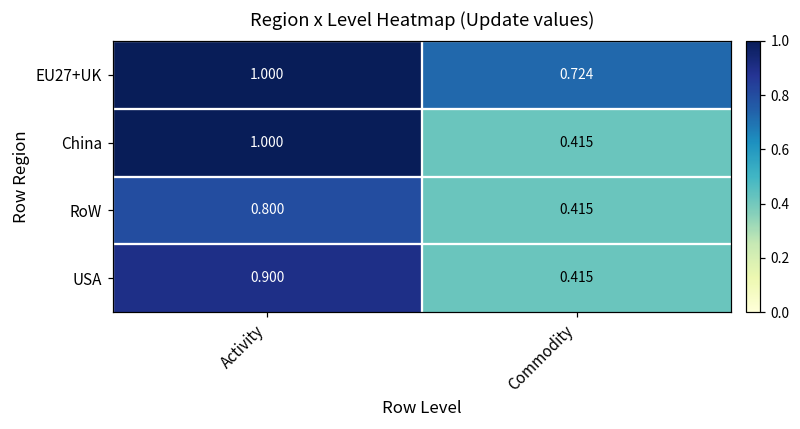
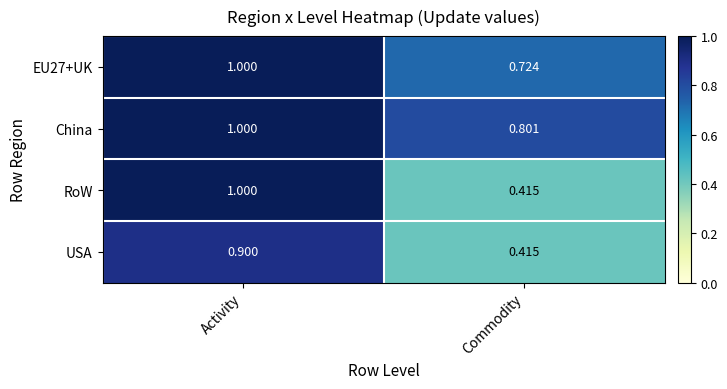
China, Commodity: 0.415 -> 0.801
RoW, Activity: 0.800 -> 1.000
